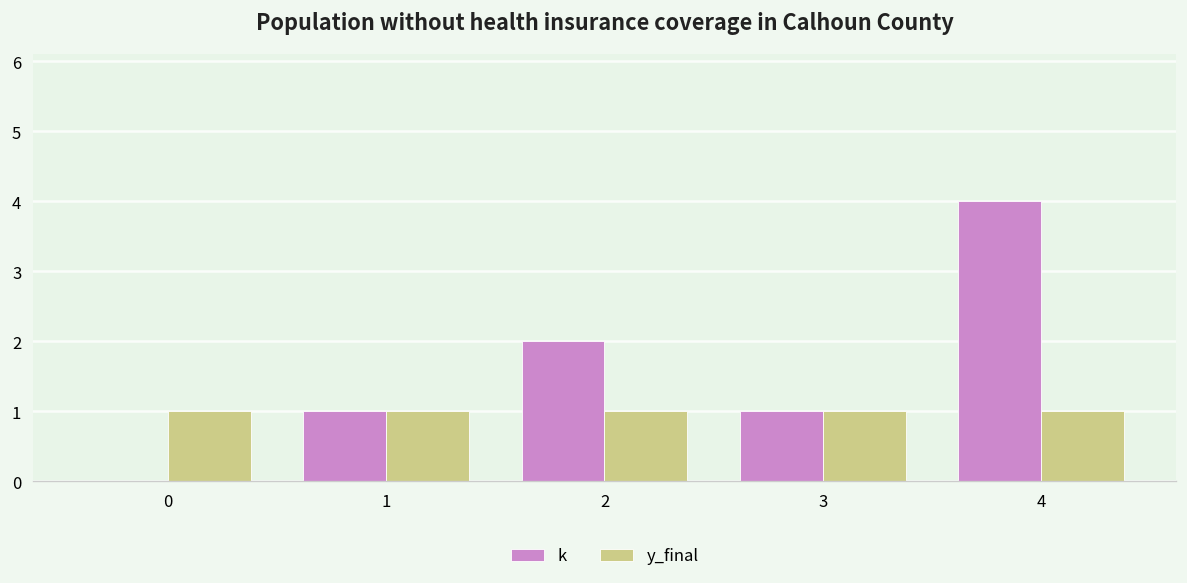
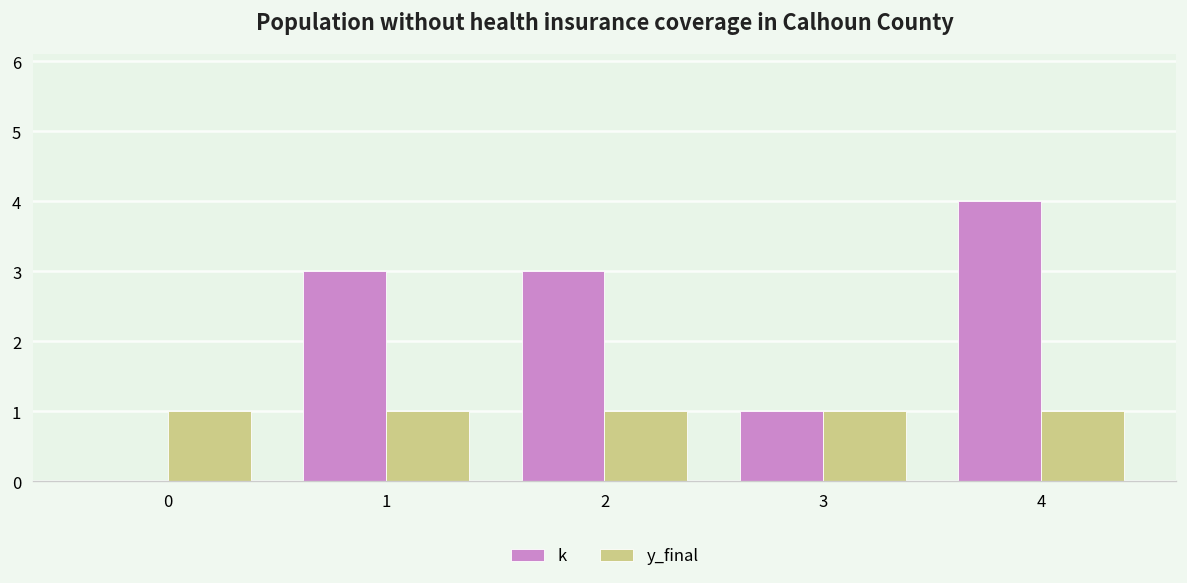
k, 1: 1 -> 3
k, 2: 2 -> 3
